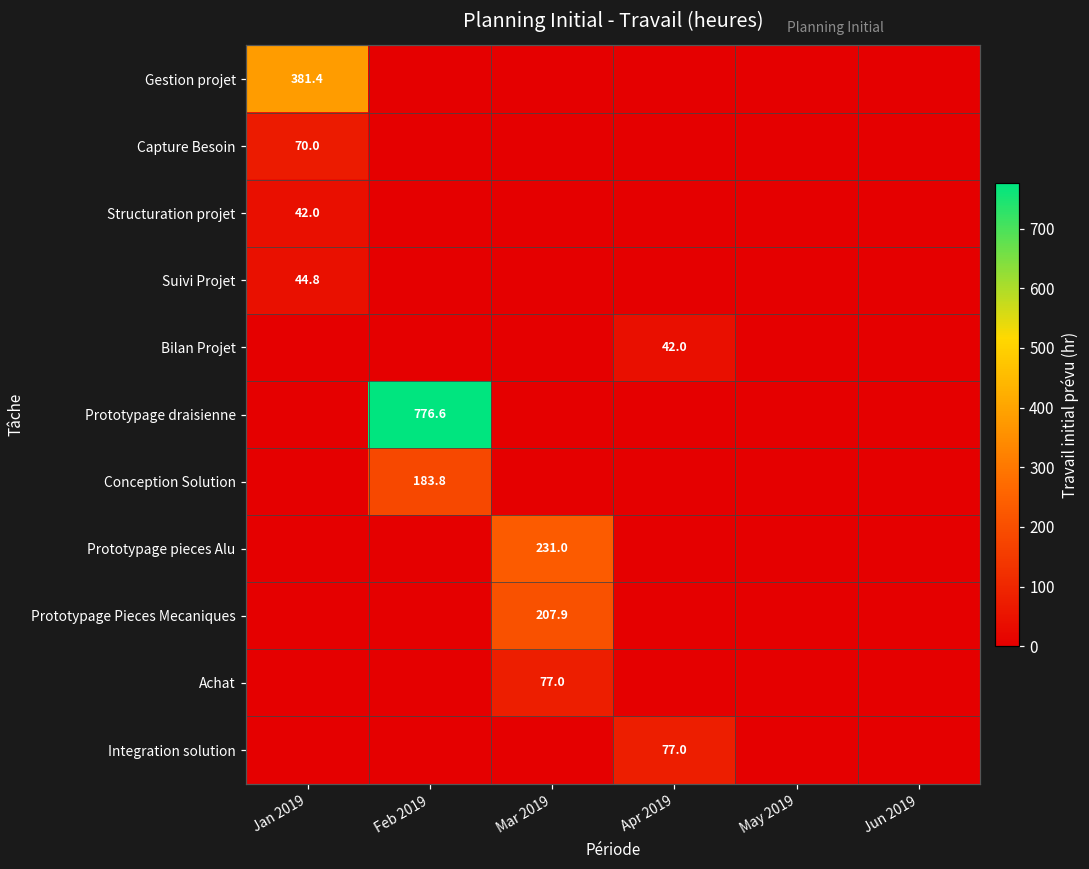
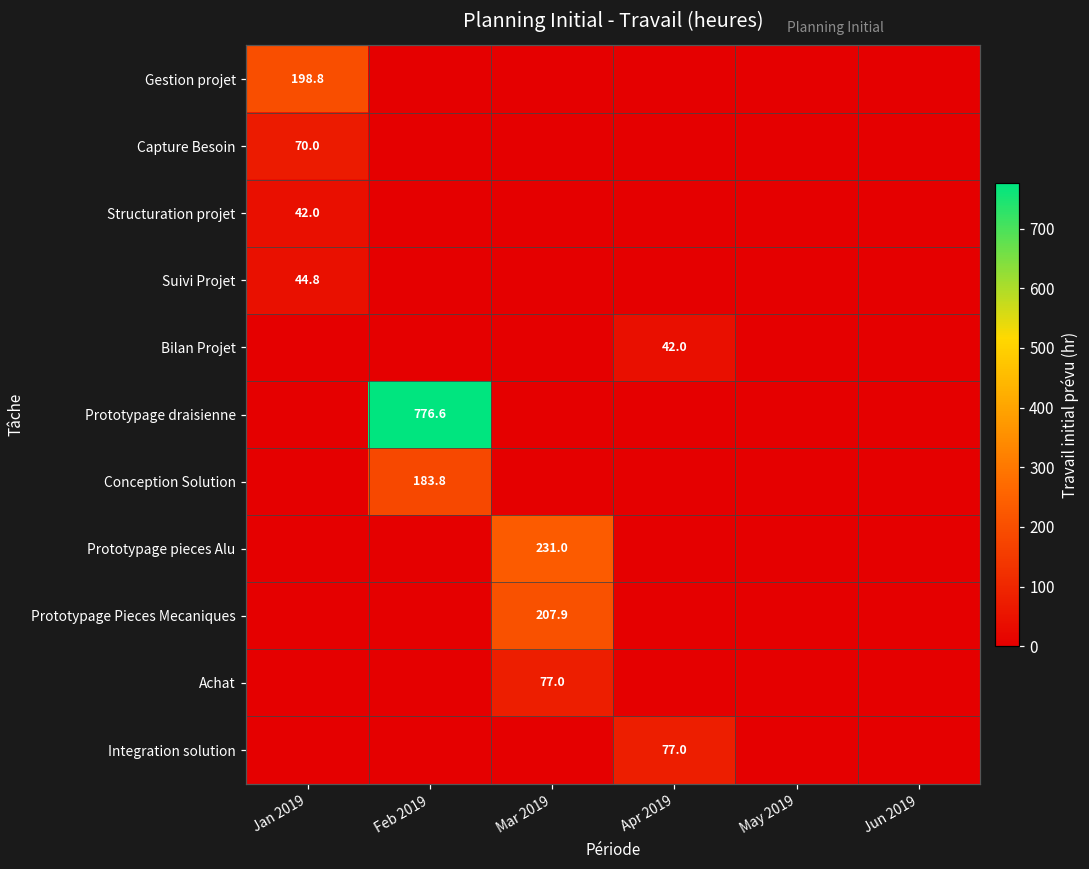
Gestion projet, Jan 2019: 381.4 -> 198.8
